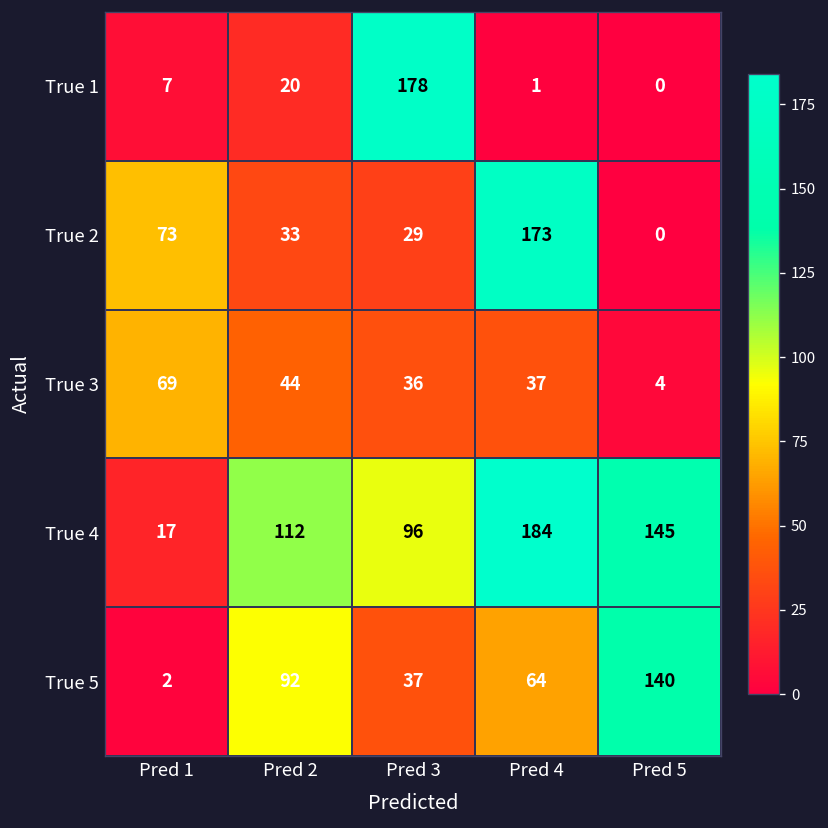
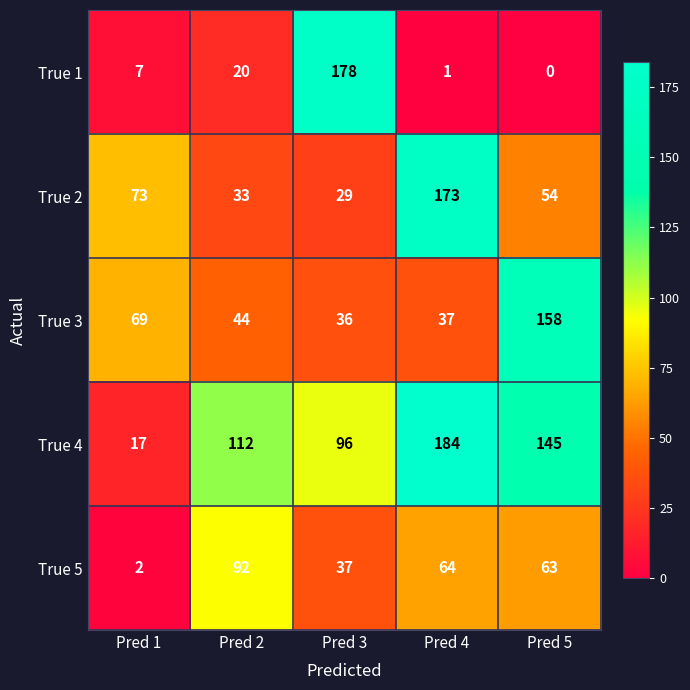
True 2, Pred 5: 0 -> 54
True 3, Pred 5: 4 -> 158
True 5, Pred 5: 140 -> 63
